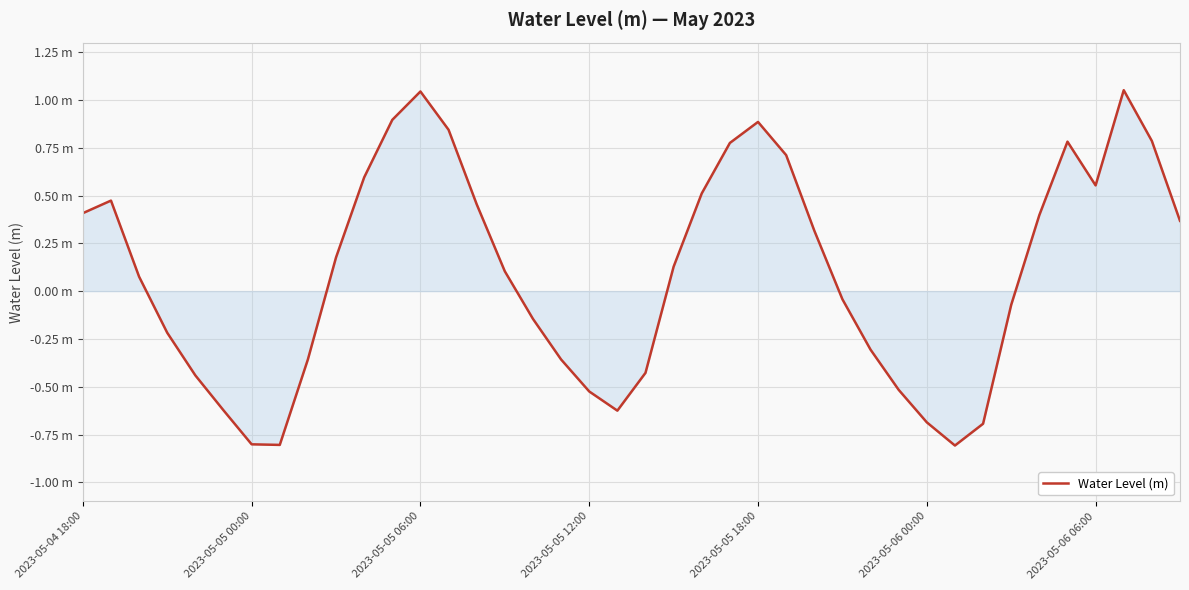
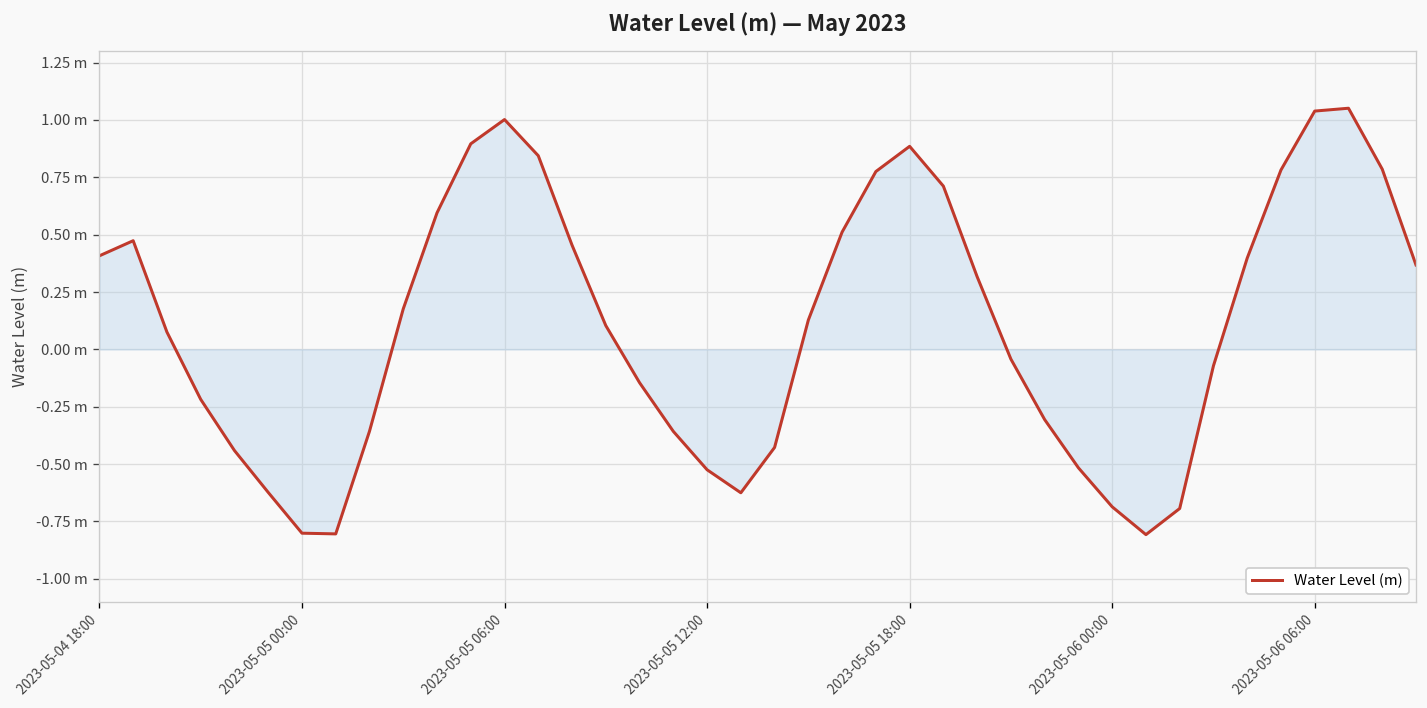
Water Level (m), 2023-05-05 06:00: 1.04 m -> 1.00 m
Water Level (m), 2023-05-06 06:00: 0.55 m -> 1.04 m
